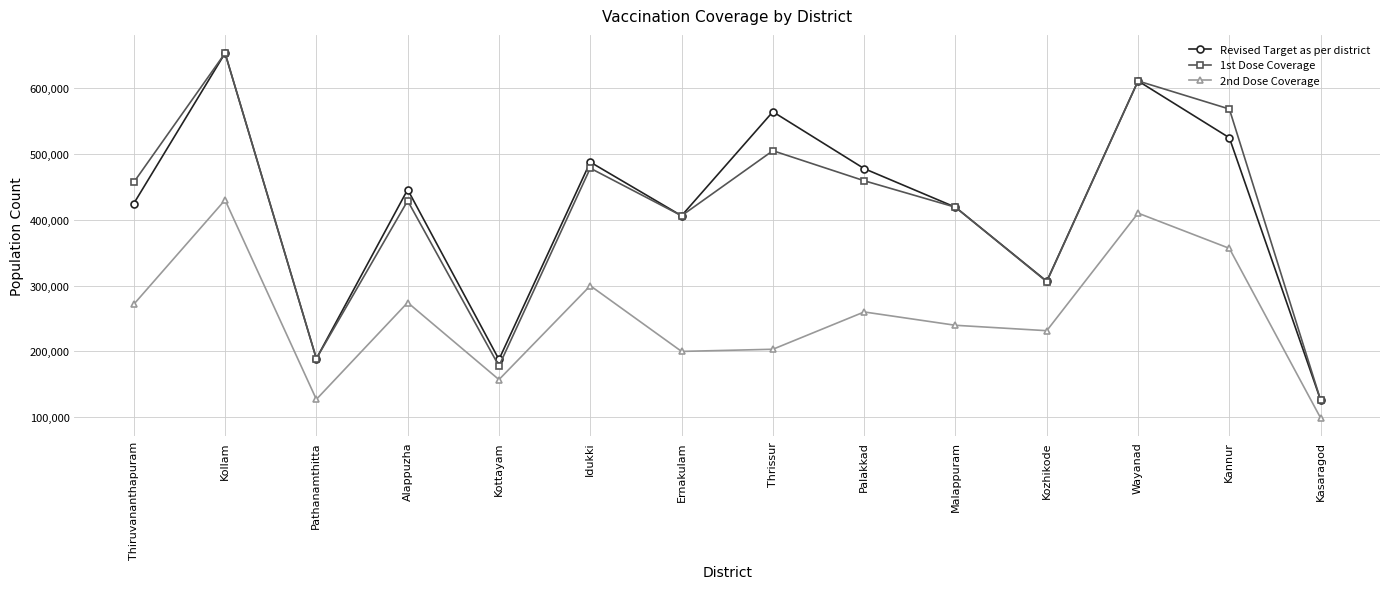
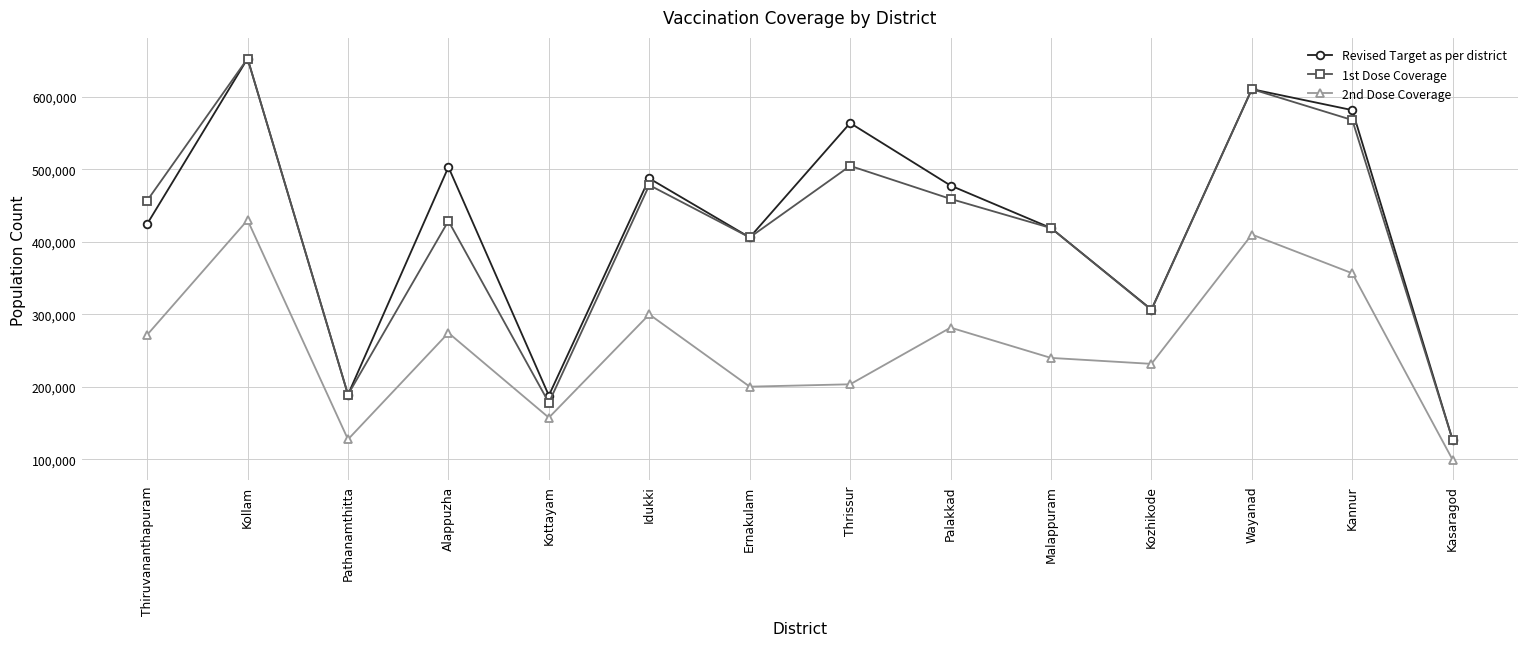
Revised Target as per district, Alappuzha: 450,000 -> 500,000
2nd Dose Coverage, Palakkad: 260,000 -> 280,000
Revised Target as per district, Kannur: 520,000 -> 580,000
